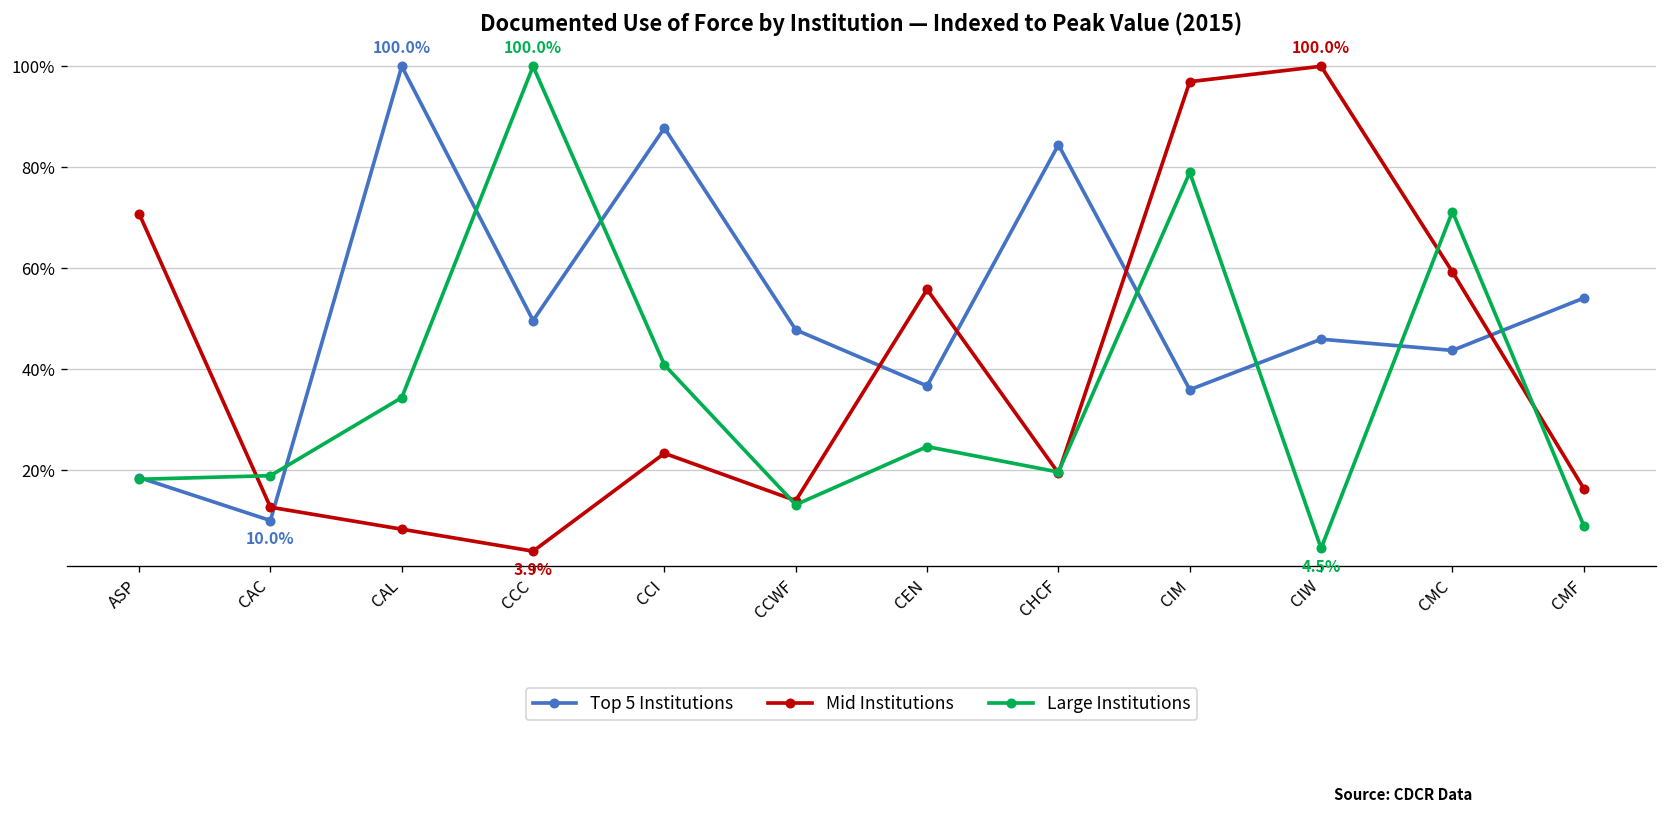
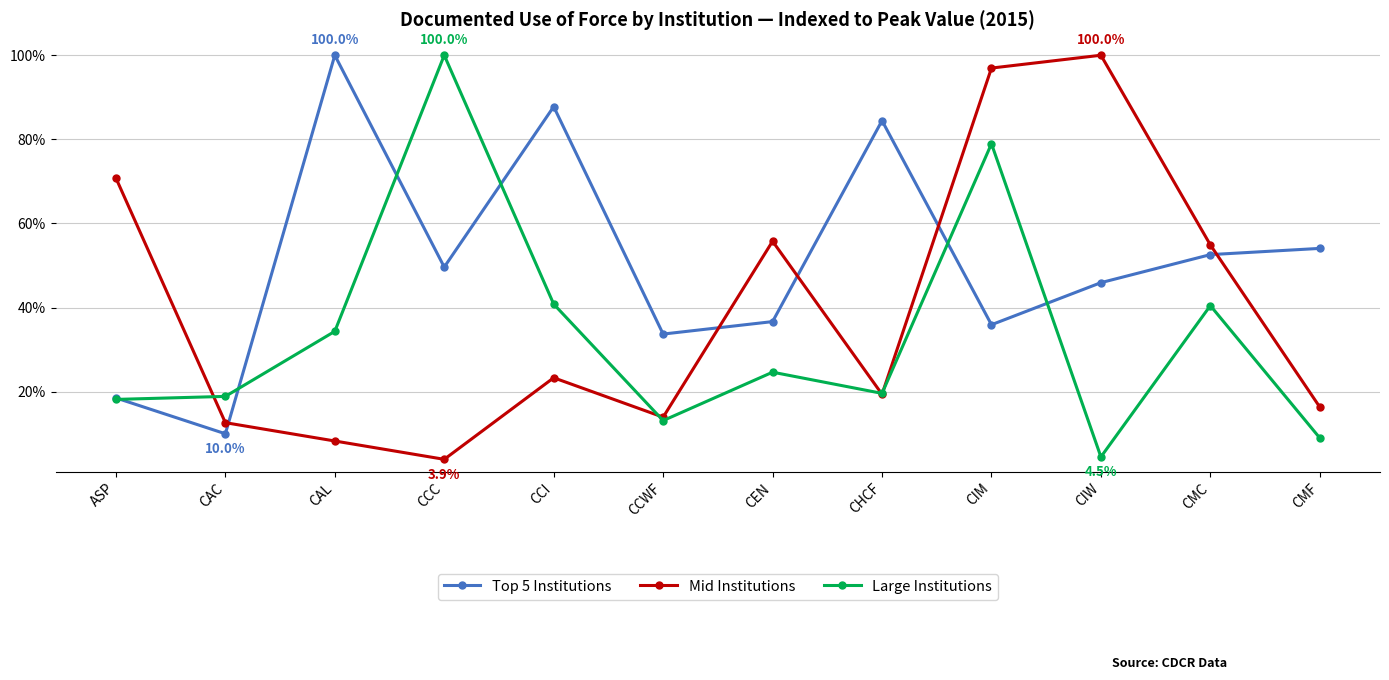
Top 5 Institutions, CCWF: 48% -> 34%
Top 5 Institutions, CMC: 44% -> 53%
Mid Institutions, CMC: 59% -> 55%
Large Institutions, CMC: 71% -> 40%
